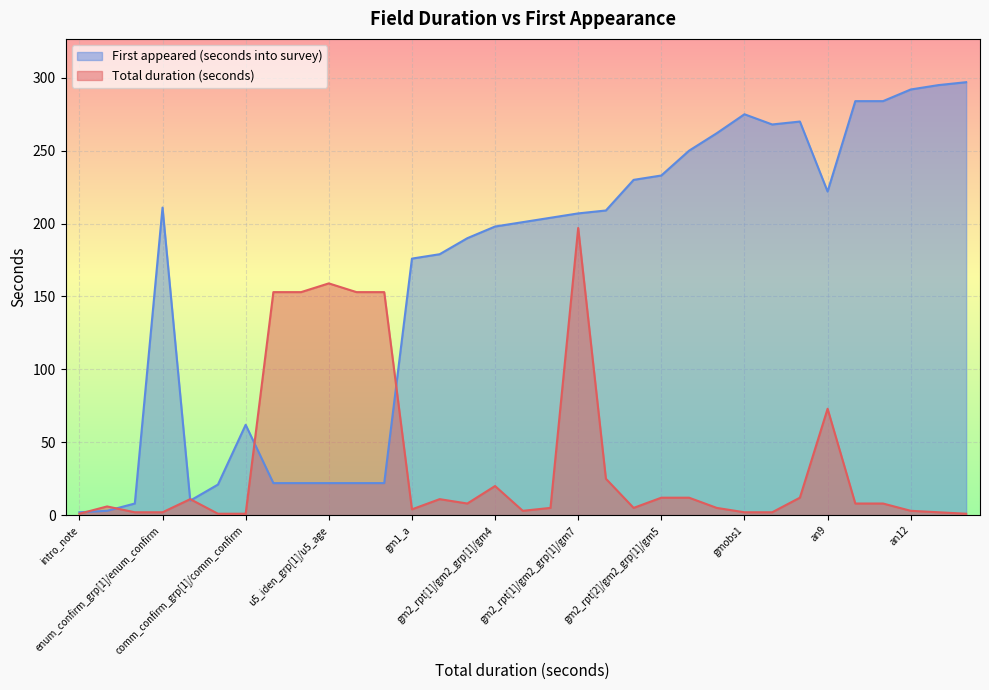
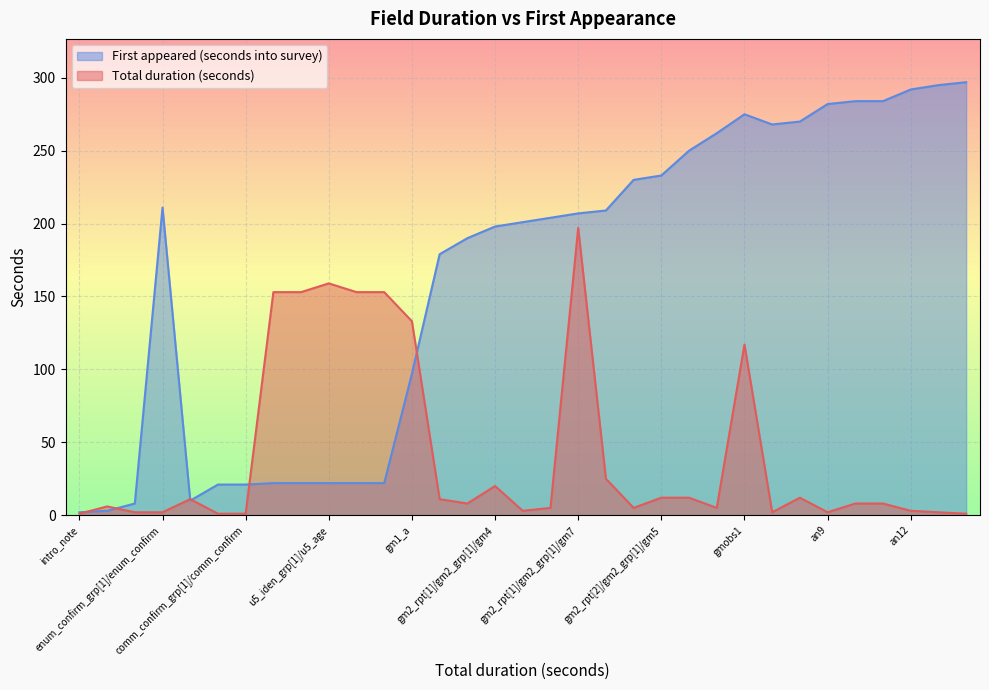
First appeared (seconds into survey), comm_confirm_grp[1]/comm_confirm: 62 -> 21
First appeared (seconds into survey), gm1_a: 176 -> 97
Total duration (seconds), gm1_a: 4 -> 133
Total duration (seconds), gmobs1: 2 -> 117
First appeared (seconds into survey), an9: 222 -> 282
Total duration (seconds), an9: 73 -> 2
